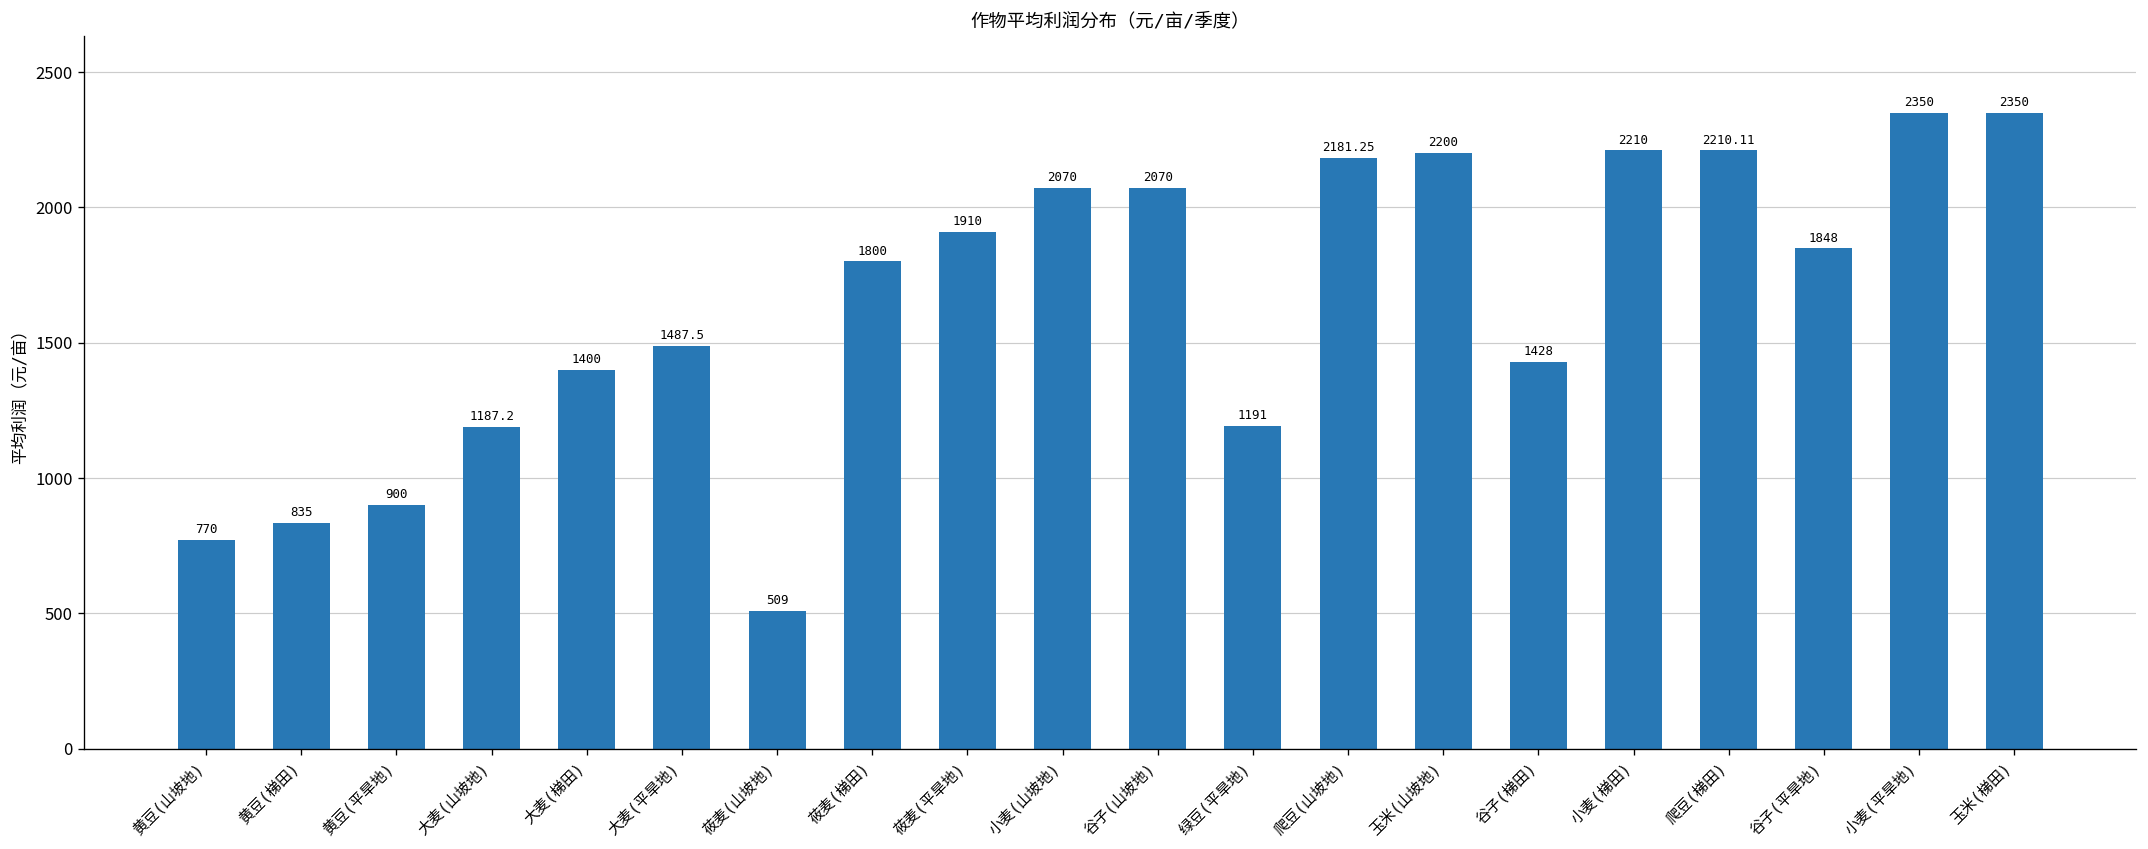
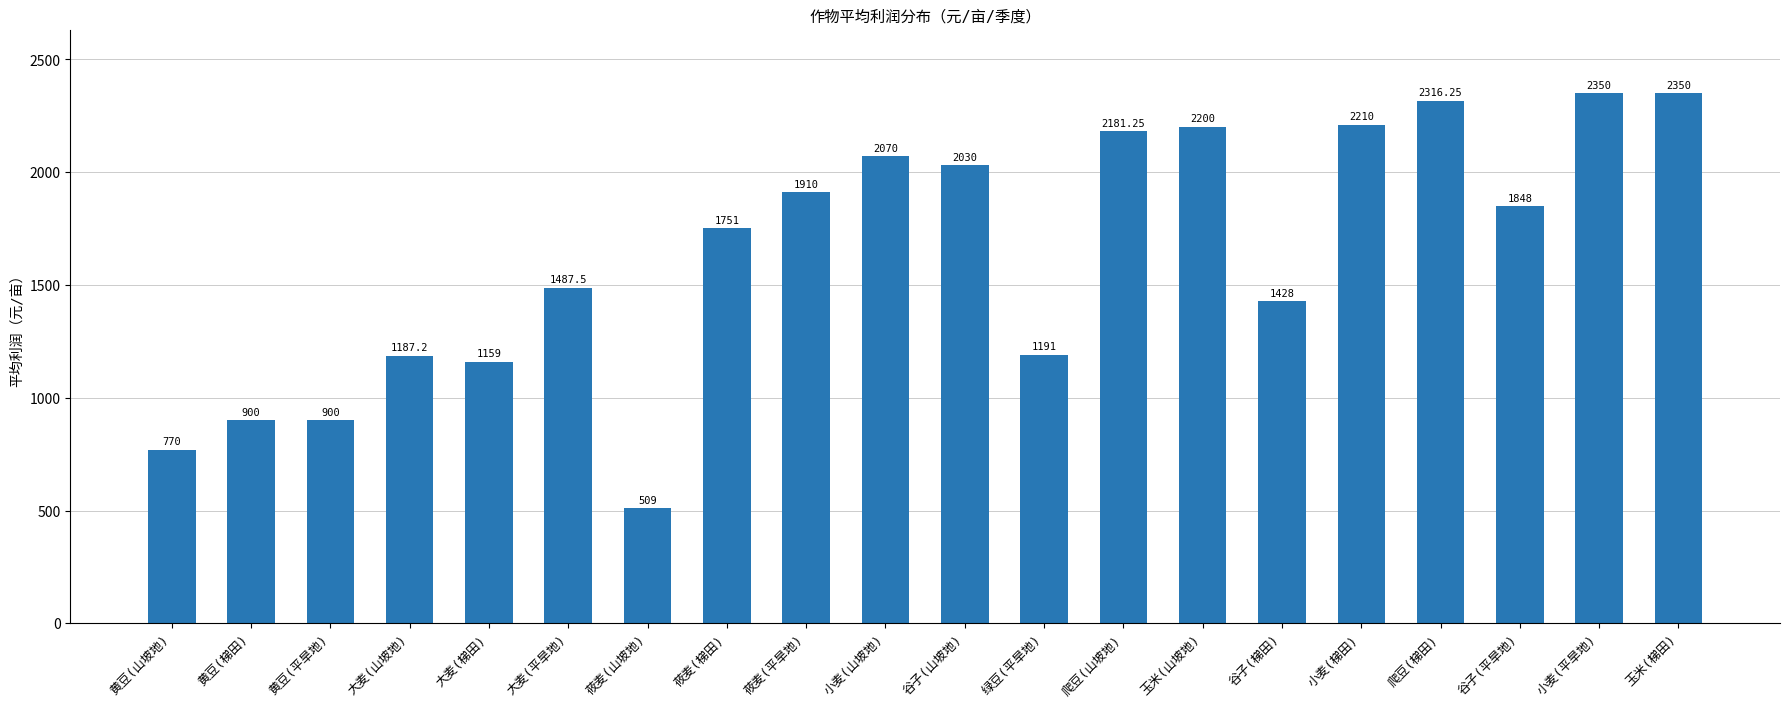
黄豆(梯田): 835 -> 900
大麦(梯田): 1400 -> 1159
莜麦(梯田): 1800 -> 1751
谷子(山坡地): 2070 -> 2030
爬豆(梯田): 2210.11 -> 2316.25
